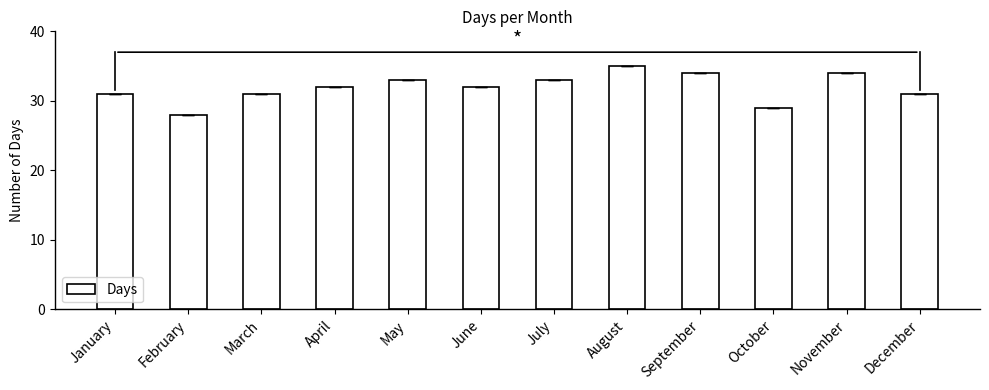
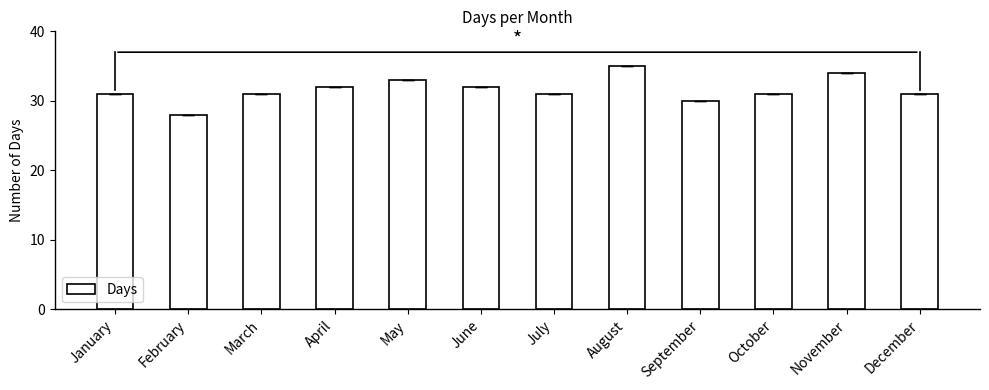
Days, July: 33 -> 31
Days, September: 34 -> 30
Days, October: 29 -> 31
